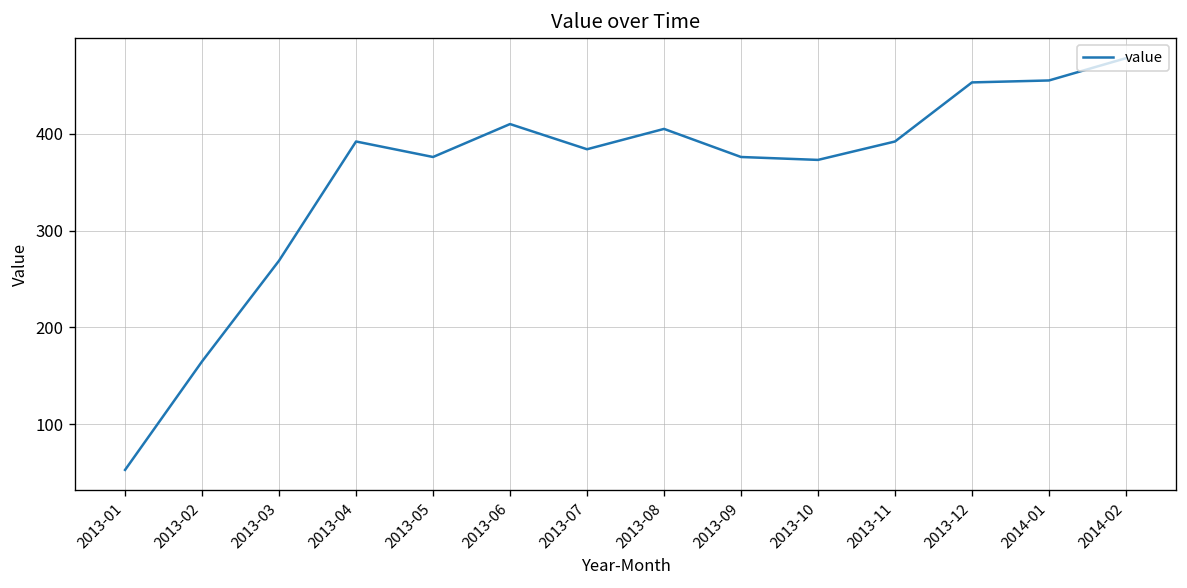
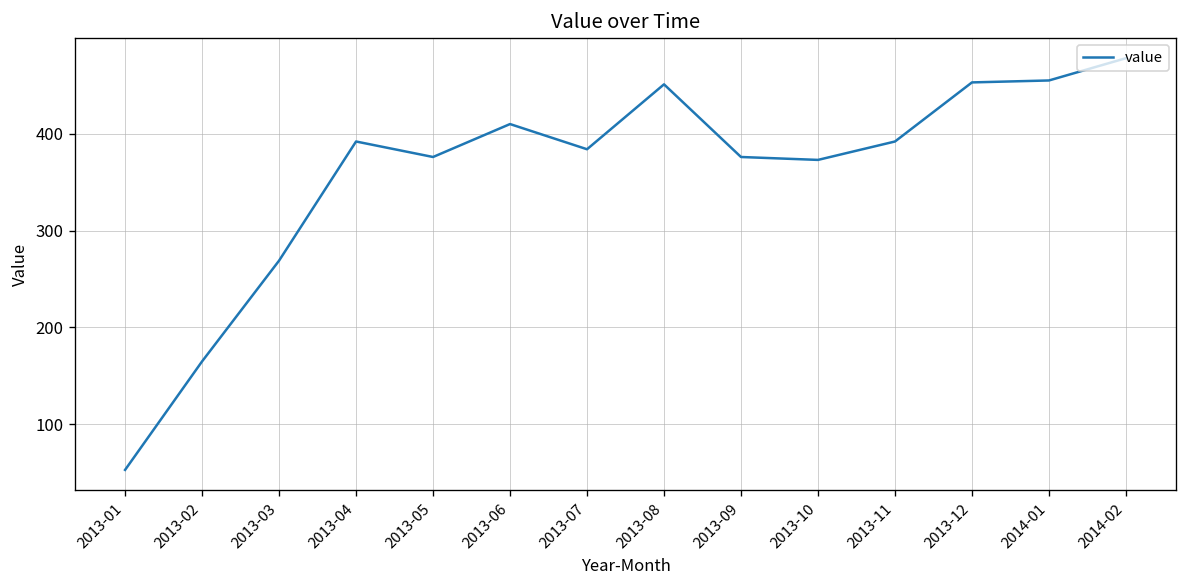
2013-08: 410 -> 450
